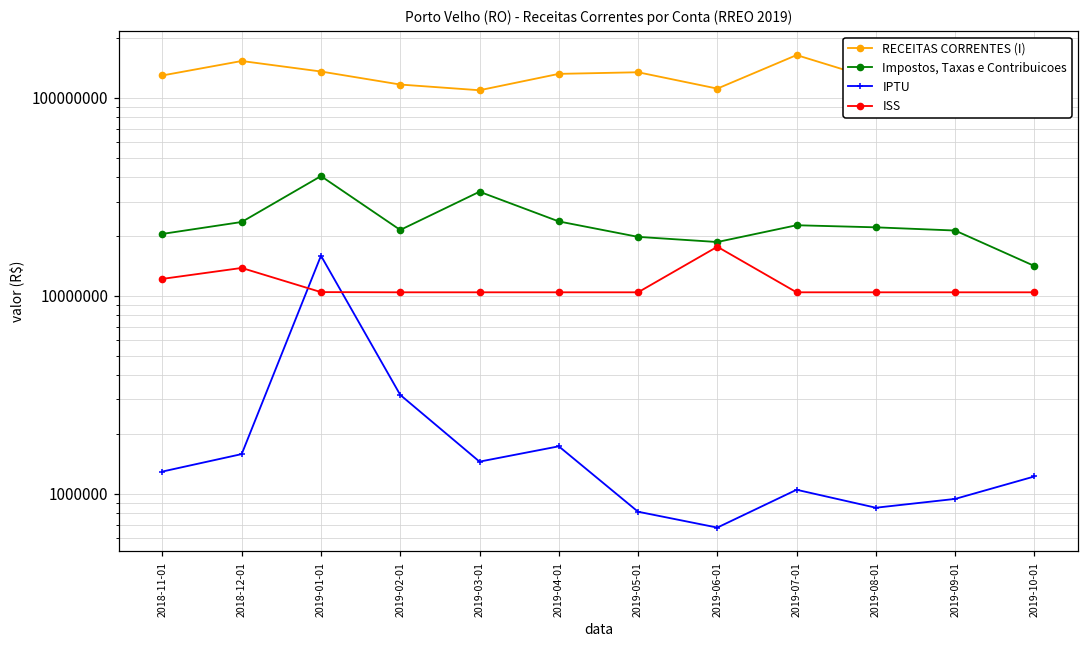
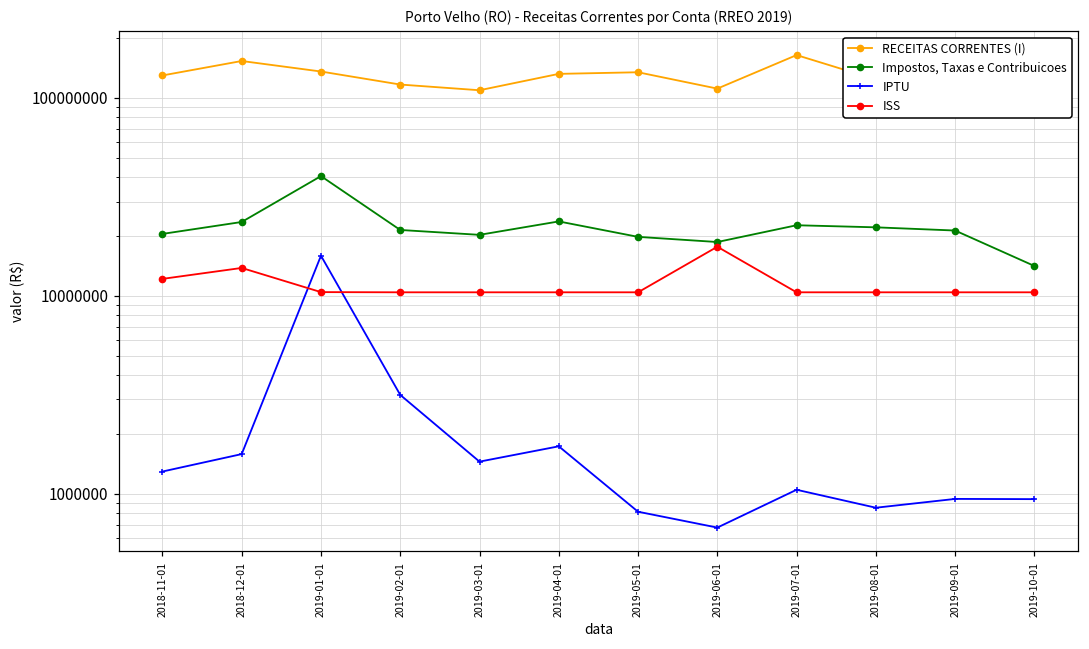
Impostos, Taxas e Contribuicoes, 2019-03-01: 34000000 -> 20000000
IPTU, 2019-10-01: 1200000 -> 900000
